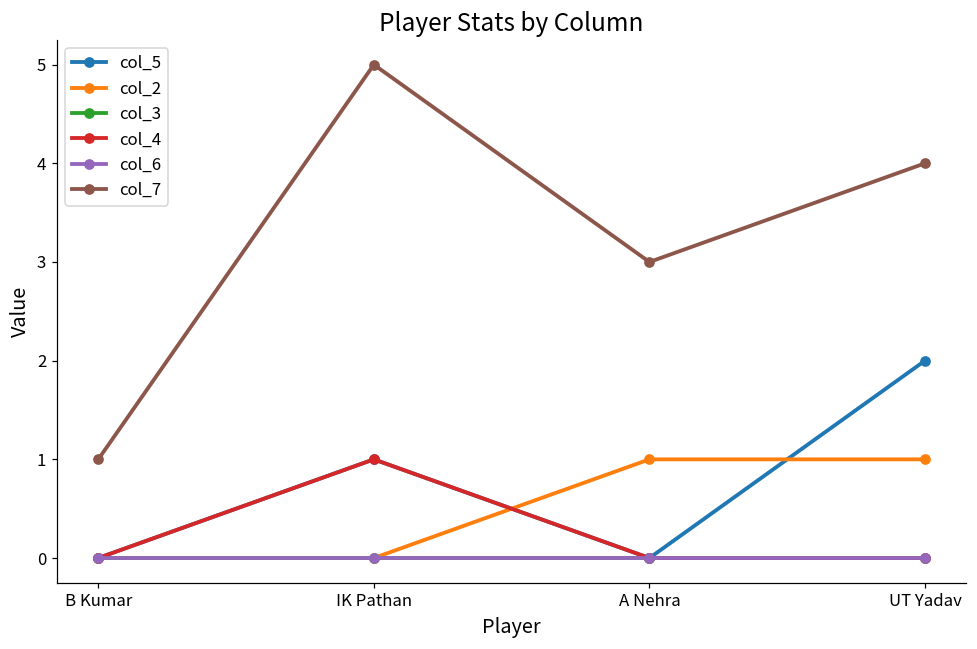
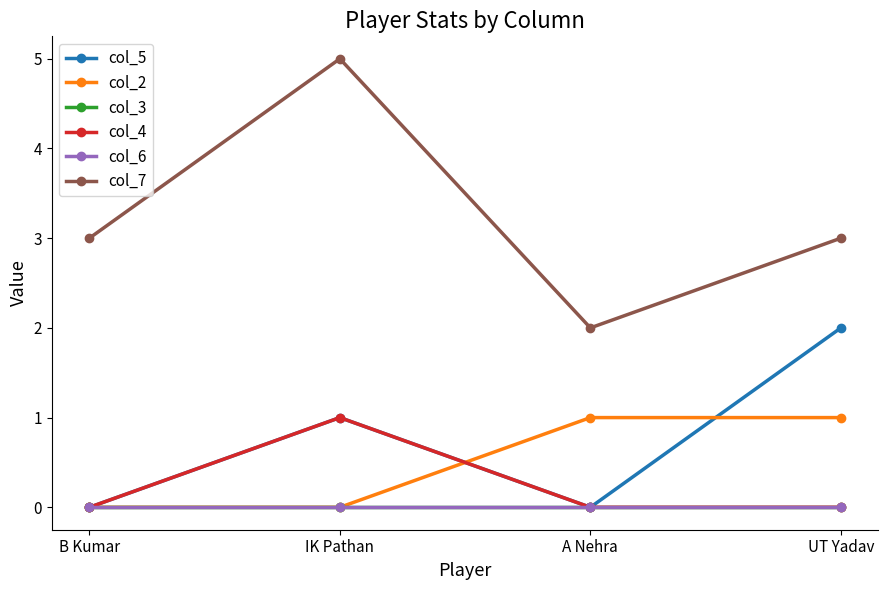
col_7, B Kumar: 1 -> 3
col_7, A Nehra: 3 -> 2
col_7, UT Yadav: 4 -> 3
